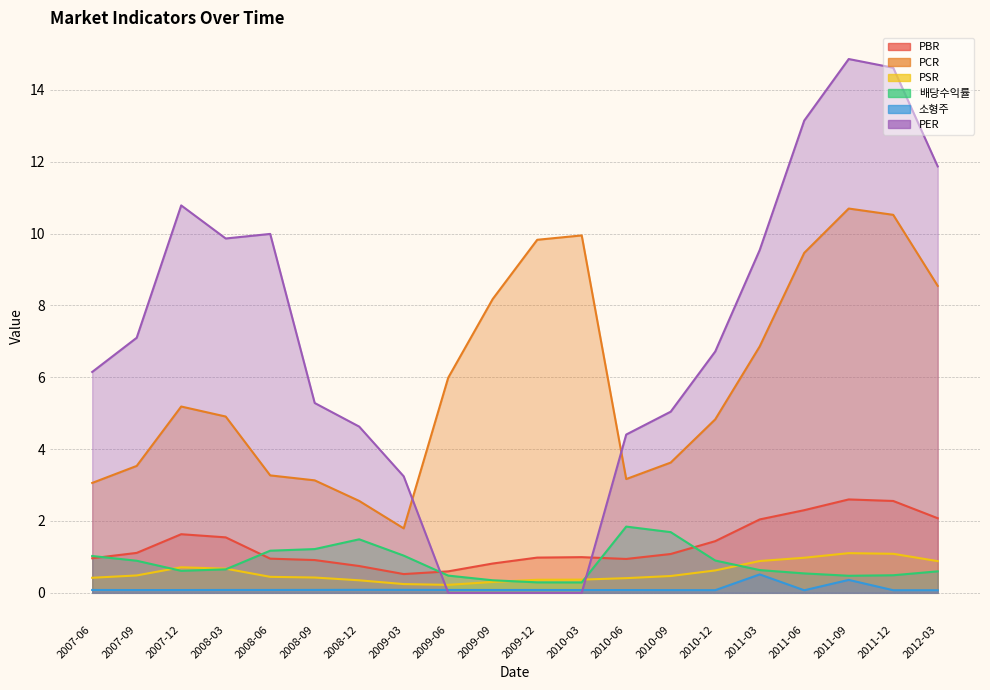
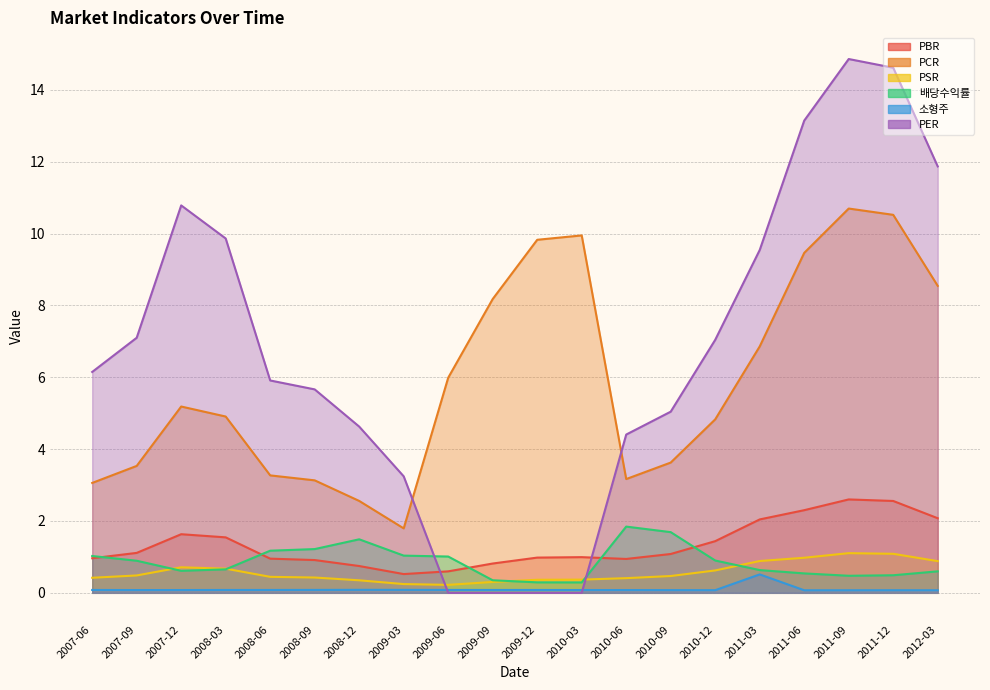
PER, 2008-06: 10.0 -> 5.9
PER, 2008-09: 5.3 -> 5.7
배당수익률, 2009-06: 0.5 -> 1.0
PER, 2010-12: 6.7 -> 7.0
소형주, 2011-09: 0.4 -> 0.1
